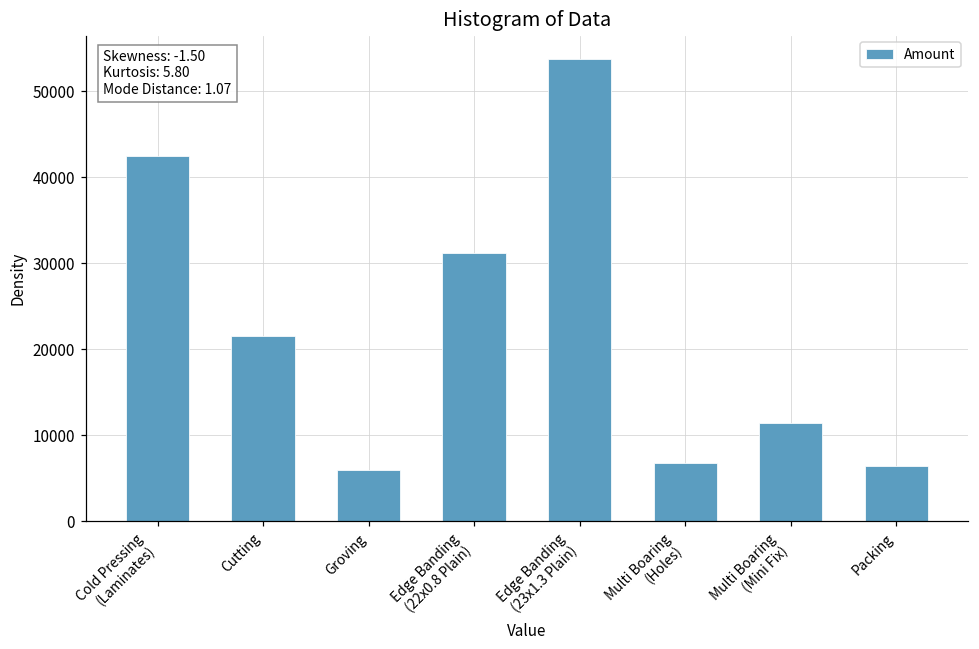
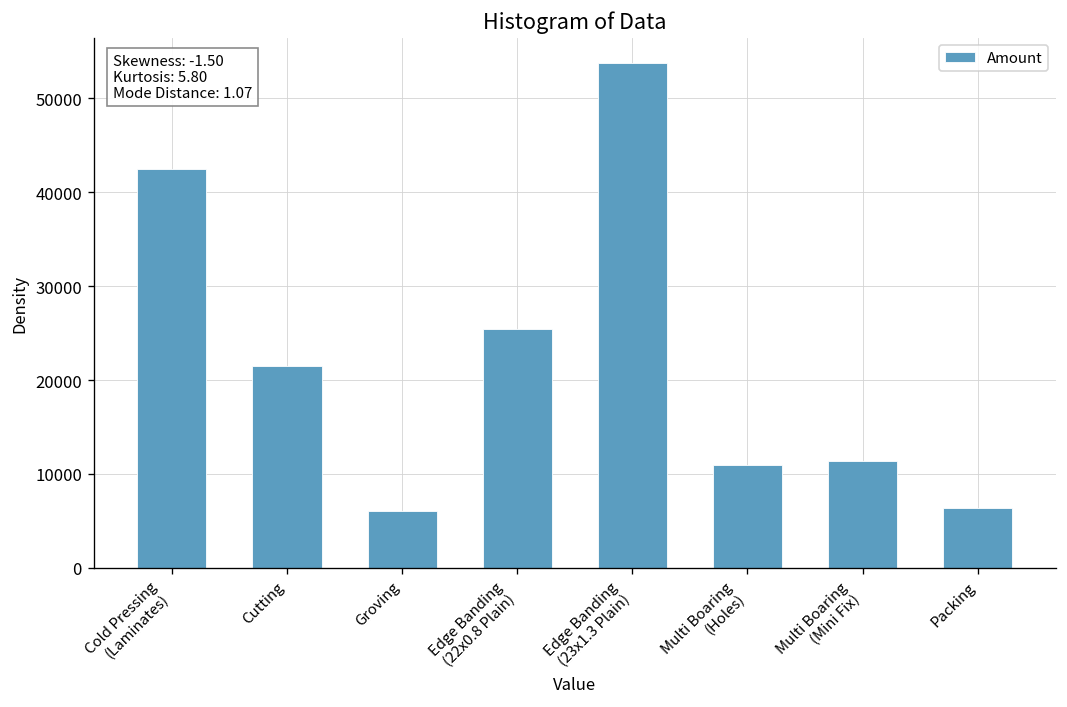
Edge Banding (22x0.8 Plain): 31000 -> 25000
Multi Boaring (Holes): 7000 -> 11000
